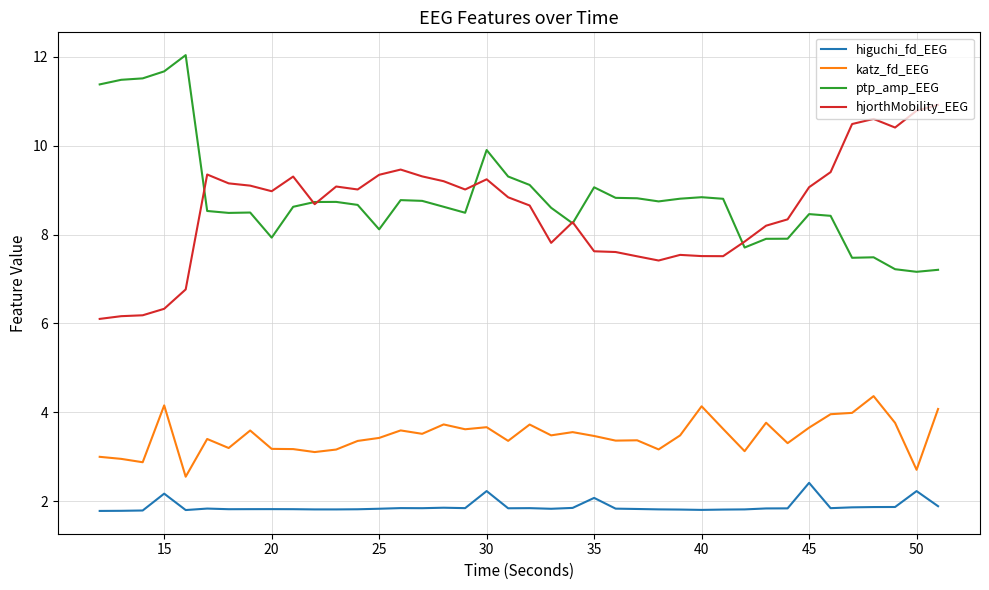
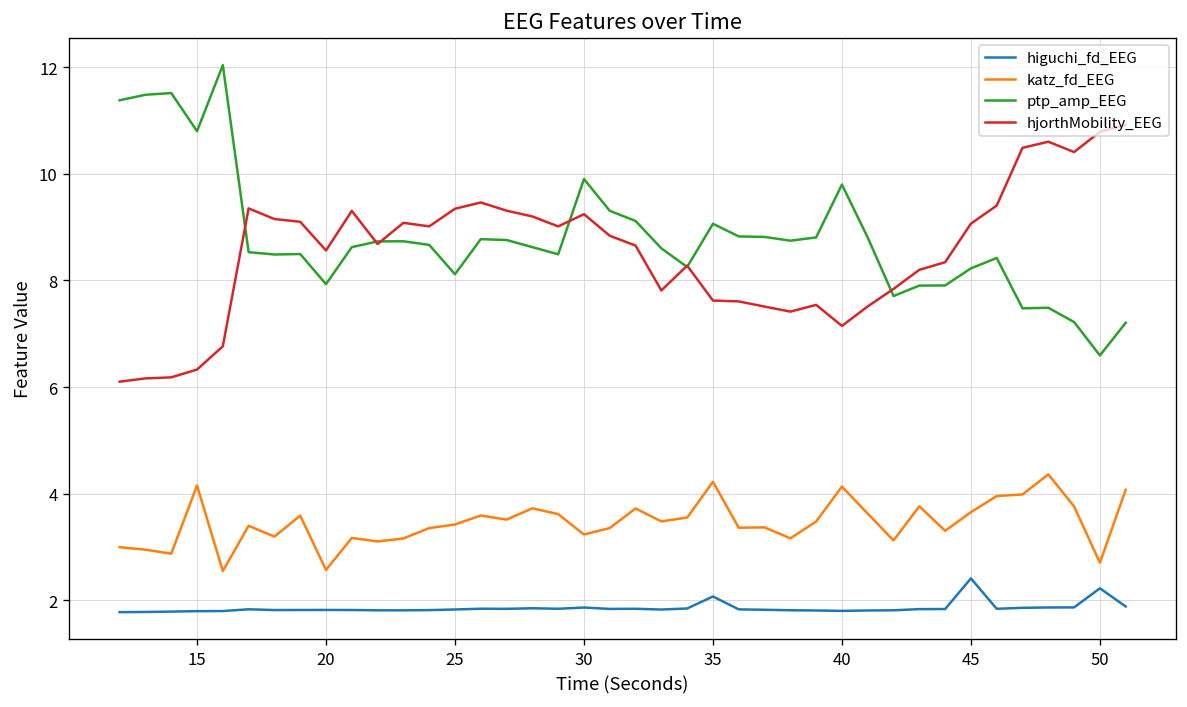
higuchi_fd_EEG, 15: 2.2 -> 1.8
ptp_amp_EEG, 15: 11.7 -> 10.8
katz_fd_EEG, 20: 3.2 -> 2.6
hjorthMobility_EEG, 20: 9.0 -> 8.6
higuchi_fd_EEG, 30: 2.2 -> 1.9
katz_fd_EEG, 30: 3.7 -> 3.2
katz_fd_EEG, 35: 3.5 -> 4.2
ptp_amp_EEG, 40: 8.8 -> 9.8
hjorthMobility_EEG, 40: 7.5 -> 7.1
ptp_amp_EEG, 45: 8.5 -> 8.2
ptp_amp_EEG, 50: 7.2 -> 6.6
